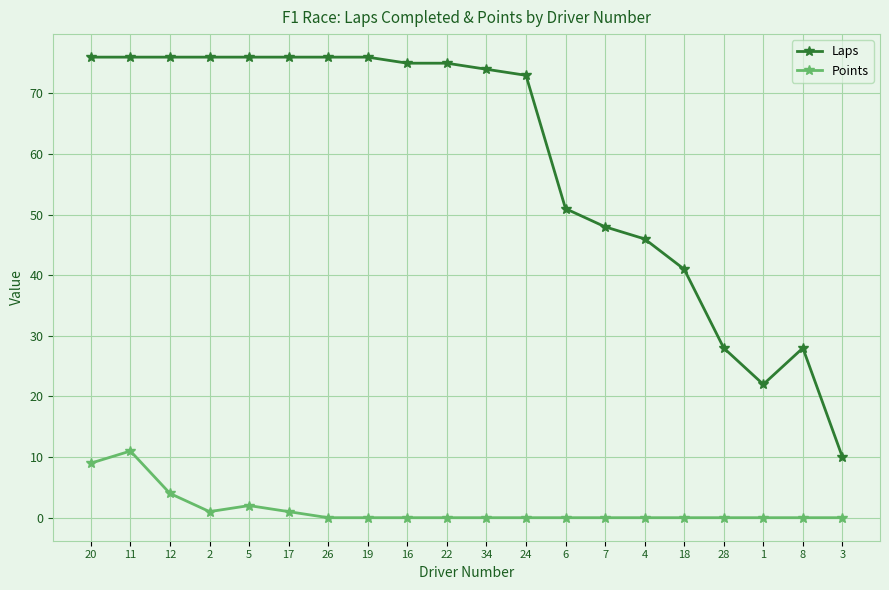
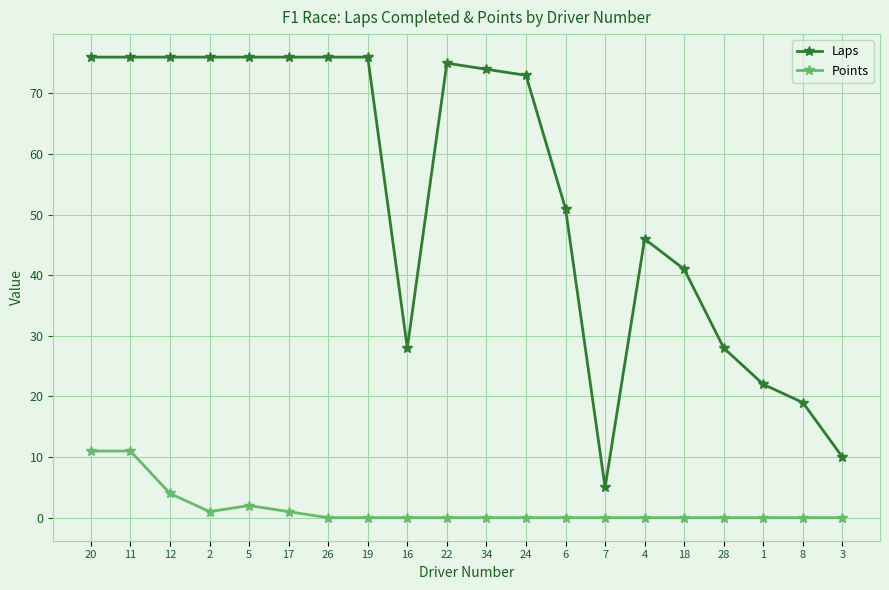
Points, 20: 9 -> 11
Laps, 16: 75 -> 28
Laps, 7: 48 -> 5
Laps, 8: 28 -> 19
